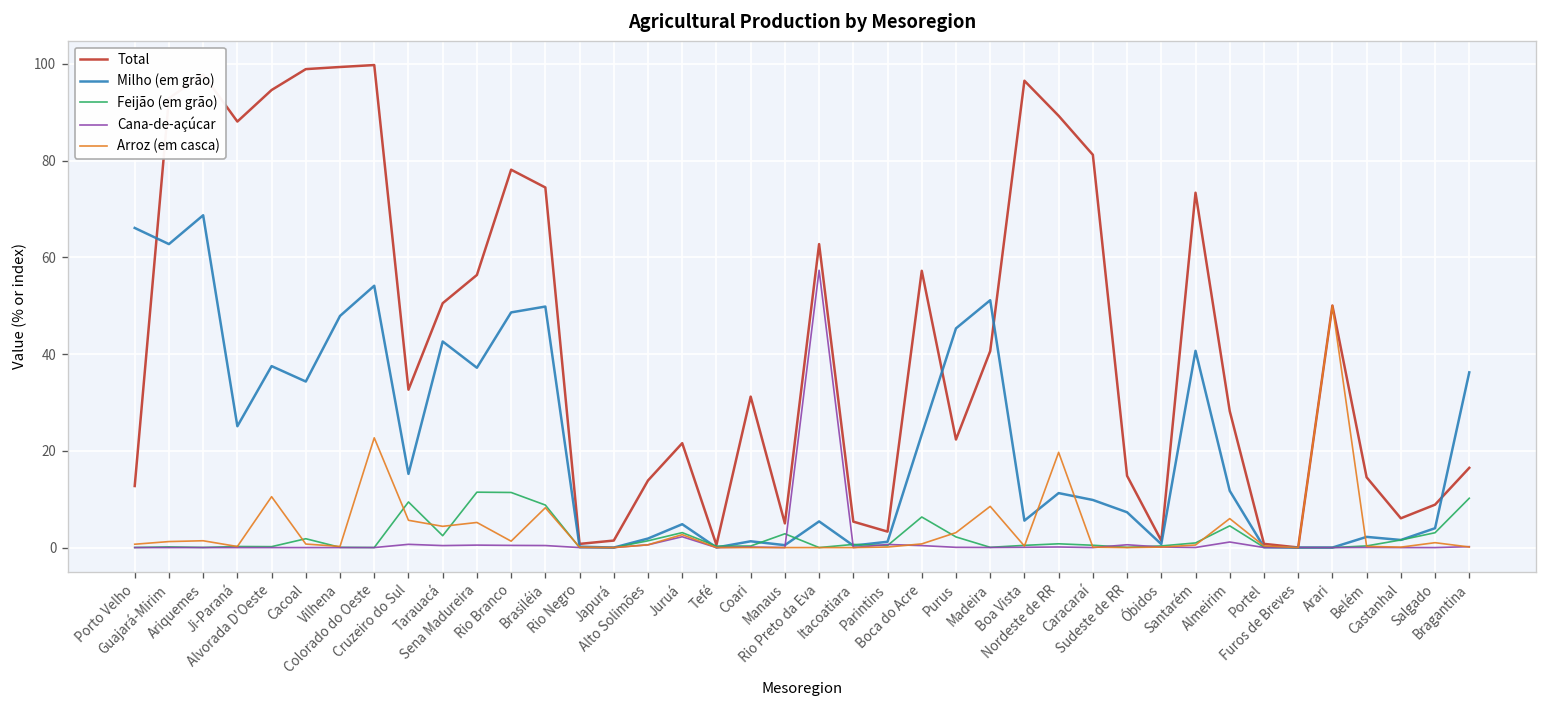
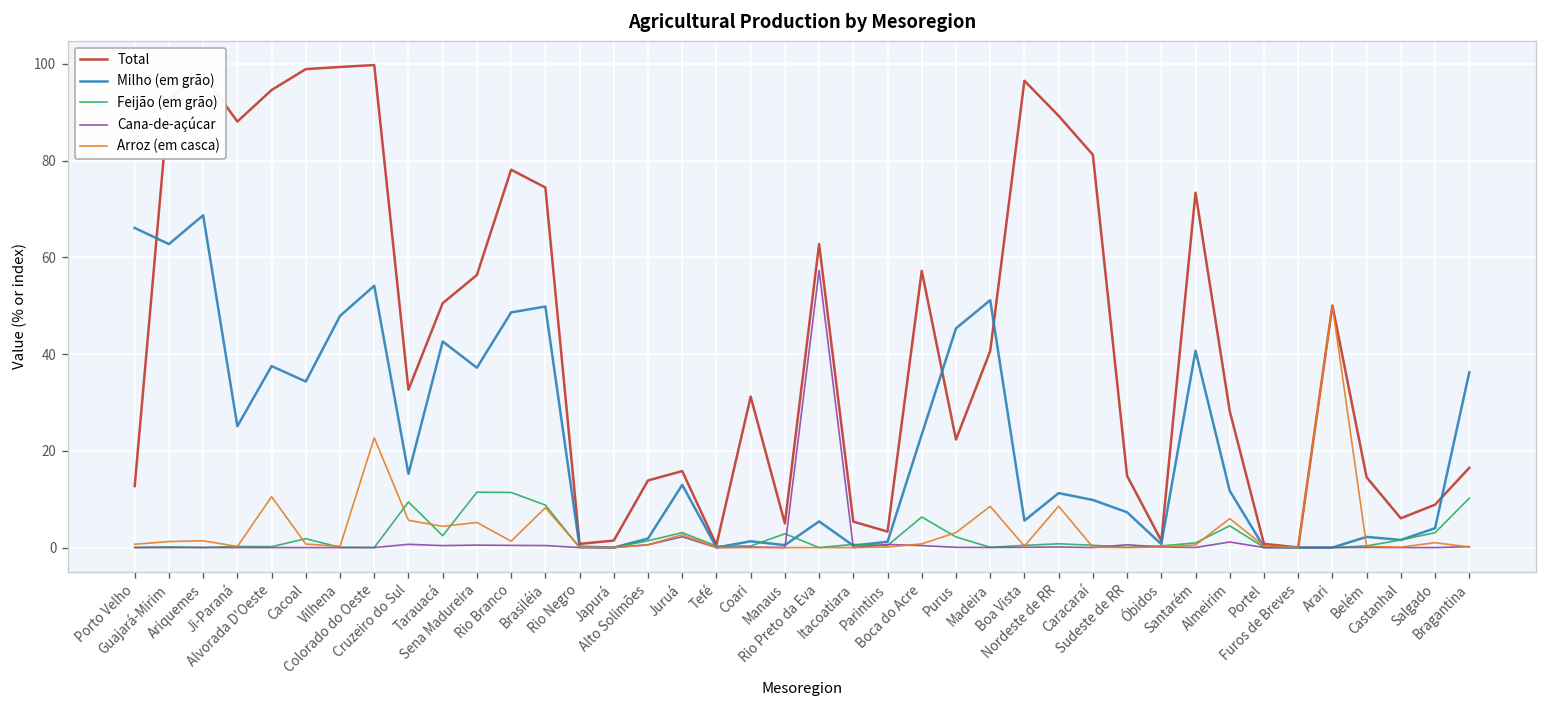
Total, Juruá: 22 -> 16
Milho (em grão), Juruá: 5 -> 13
Arroz (em casca), Nordeste de RR: 20 -> 9
